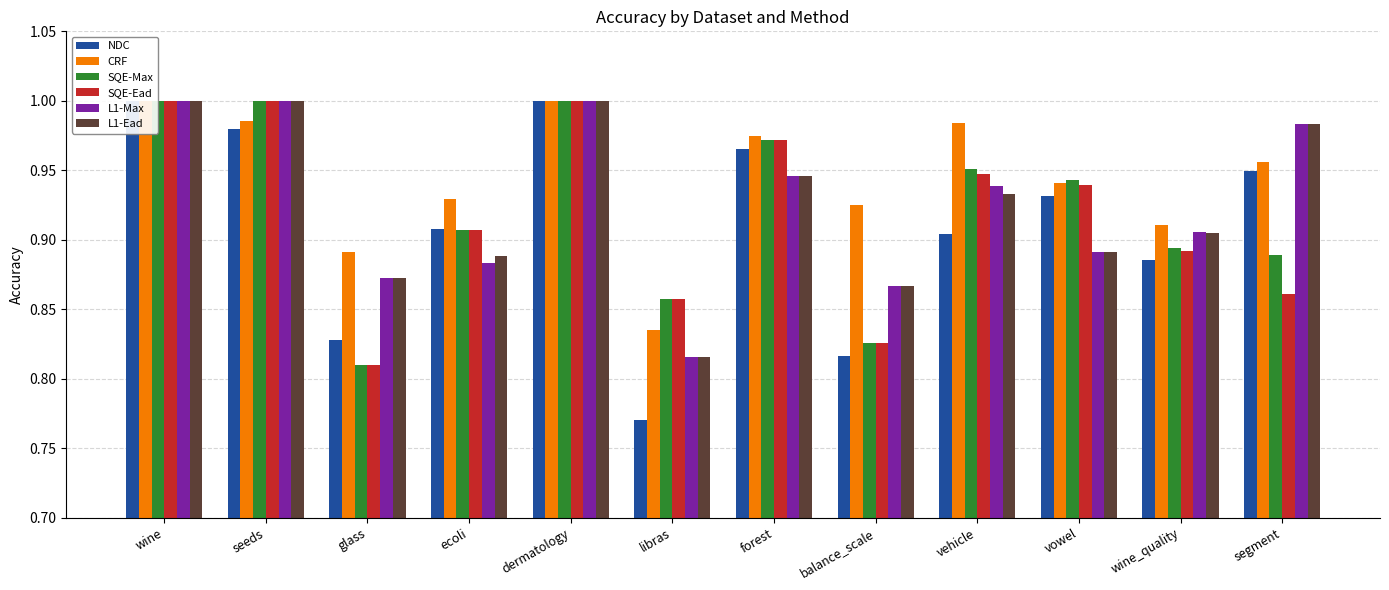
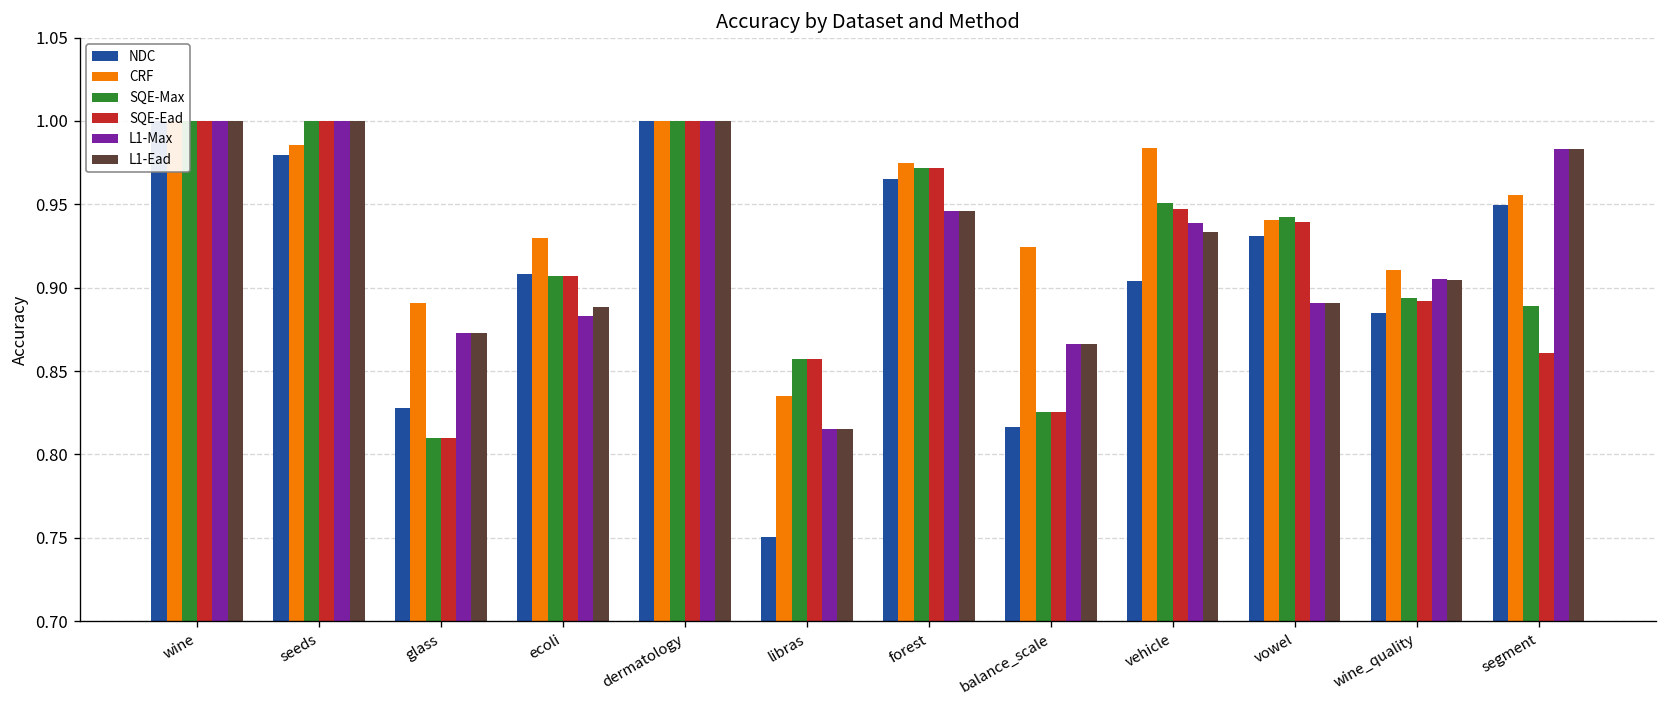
NDC, libras: 0.770 -> 0.750
